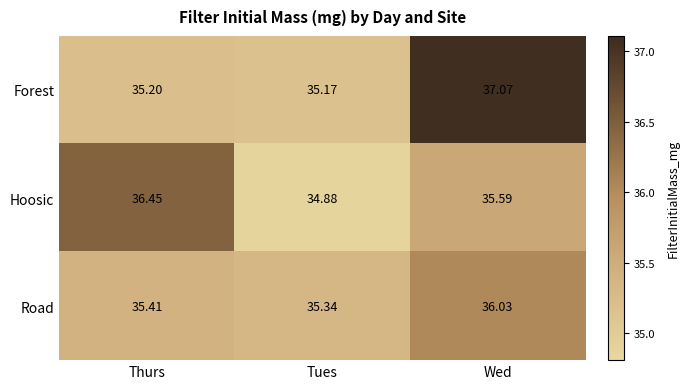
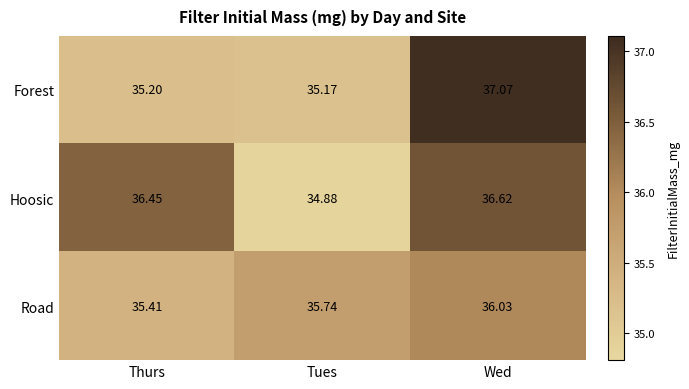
Hoosic, Wed: 35.59 -> 36.62
Road, Tues: 35.34 -> 35.74
